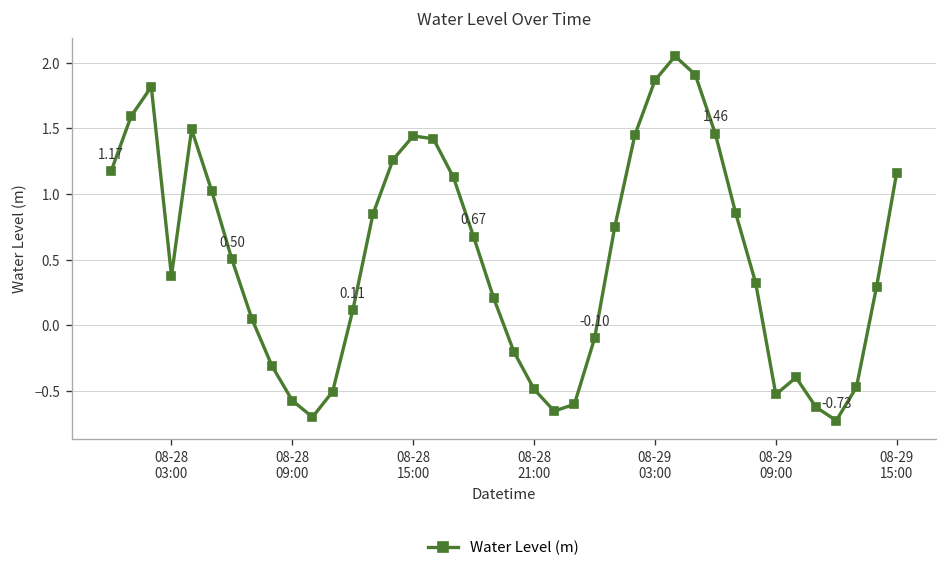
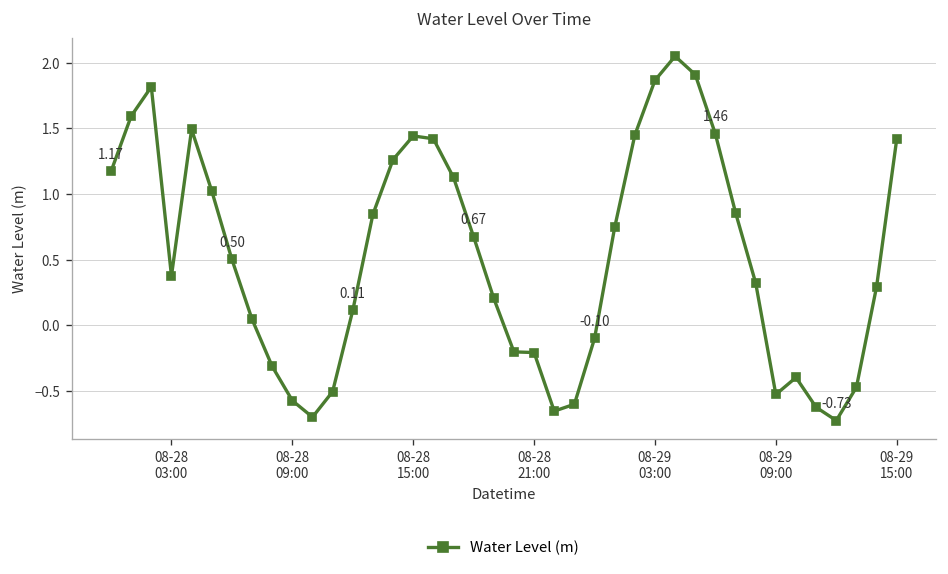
08-28 21:00: -0.49 -> -0.21
08-29 15:00: 1.16 -> 1.42
